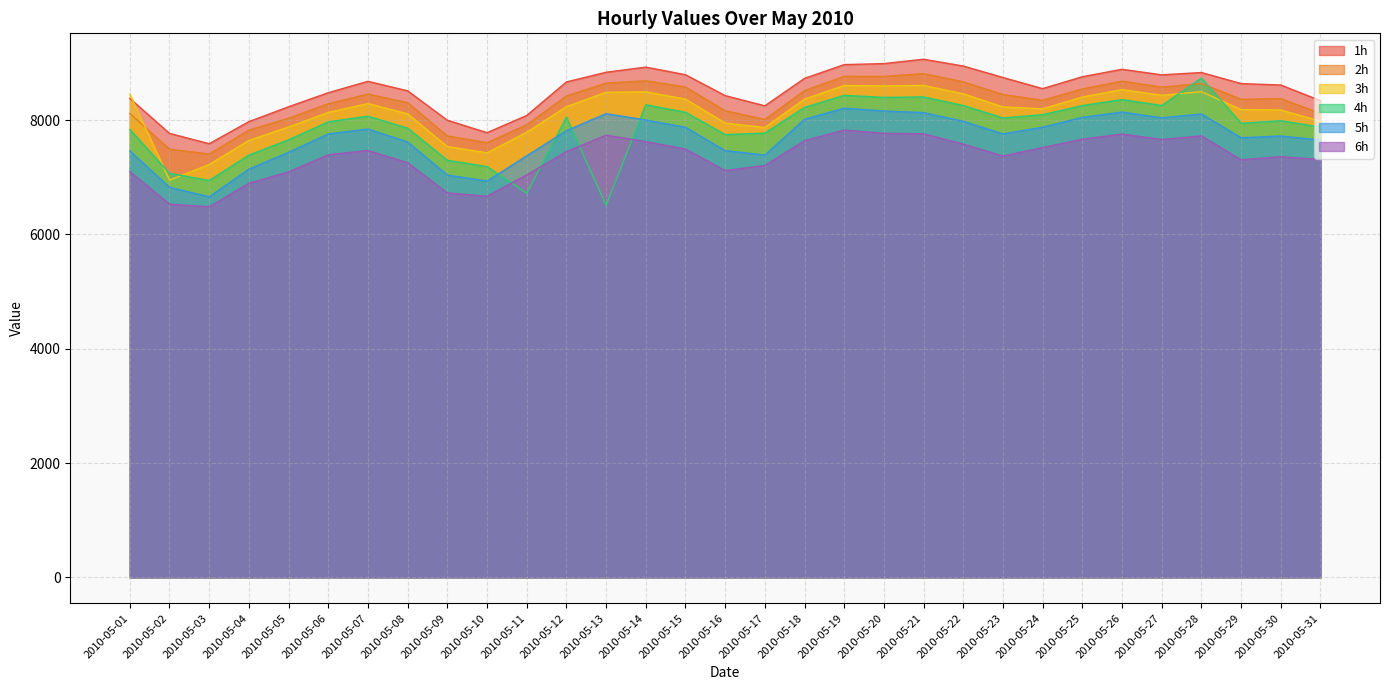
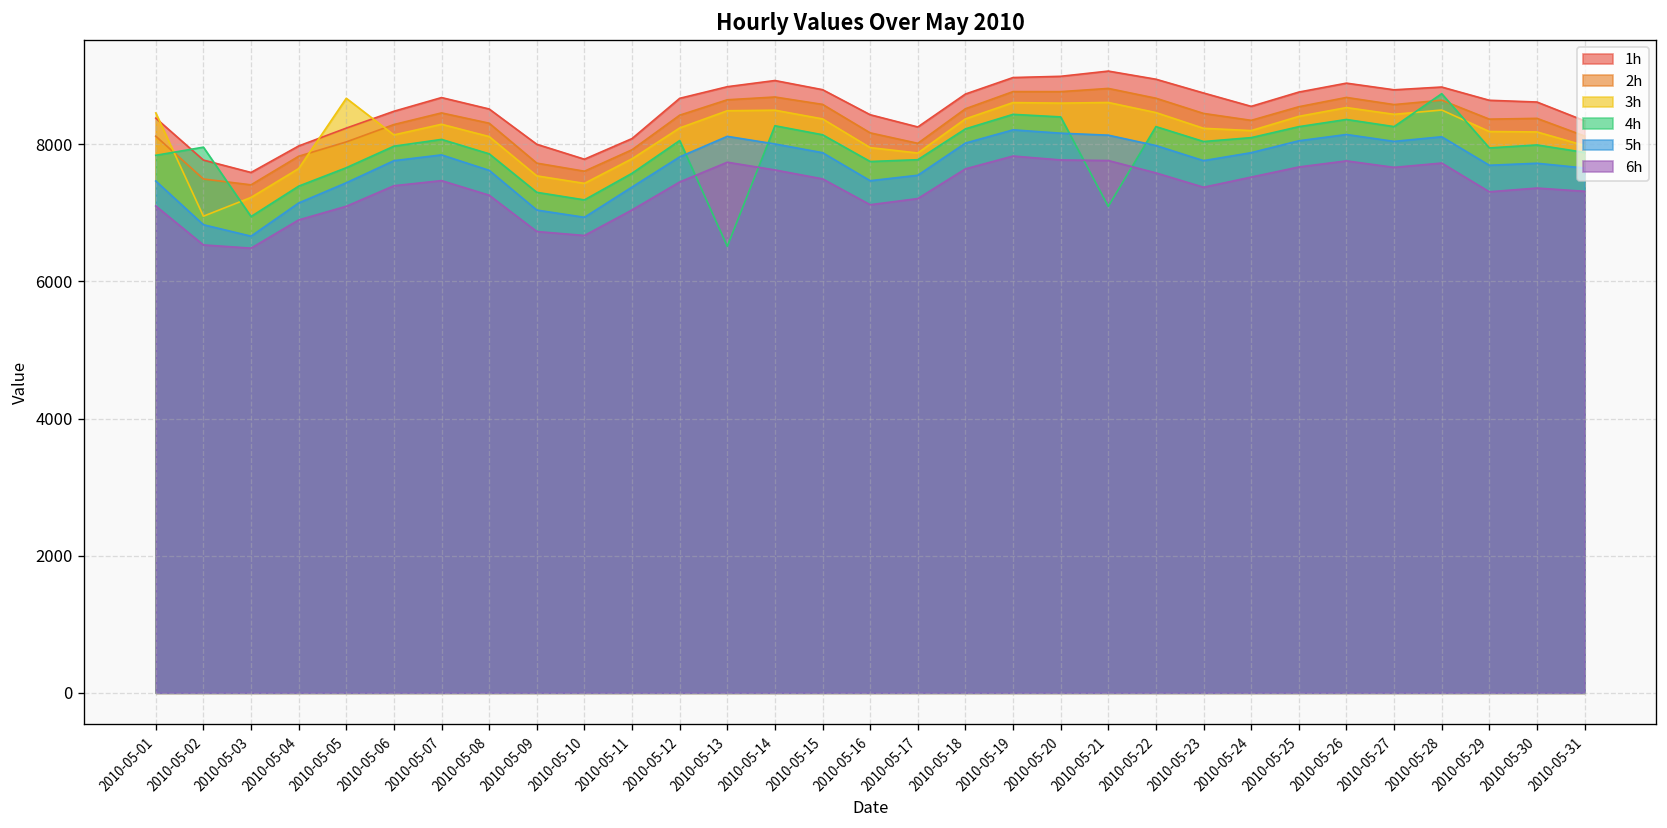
4h, 2010-05-02: 7100 -> 8000
3h, 2010-05-05: 7900 -> 8700
4h, 2010-05-11: 6700 -> 7600
5h, 2010-05-17: 7400 -> 7500
4h, 2010-05-21: 8400 -> 7100
